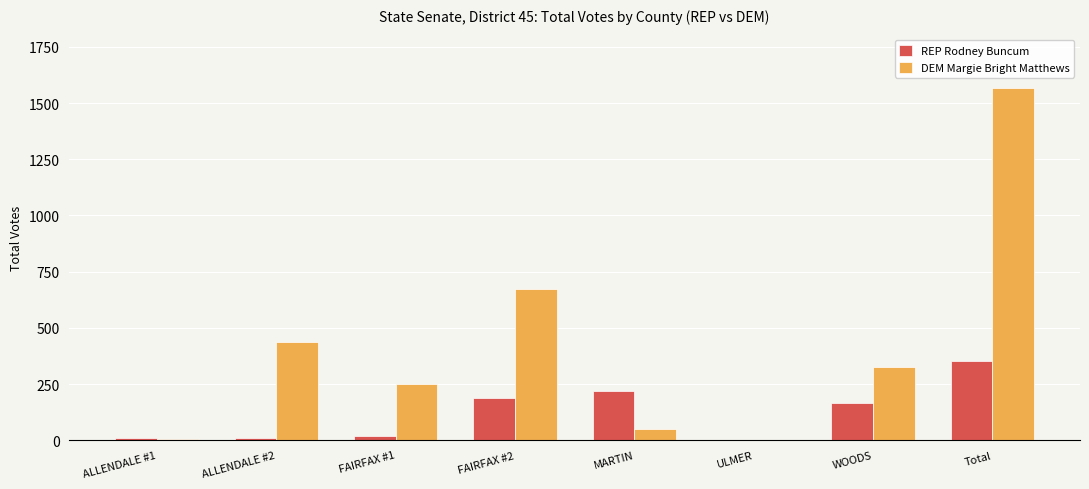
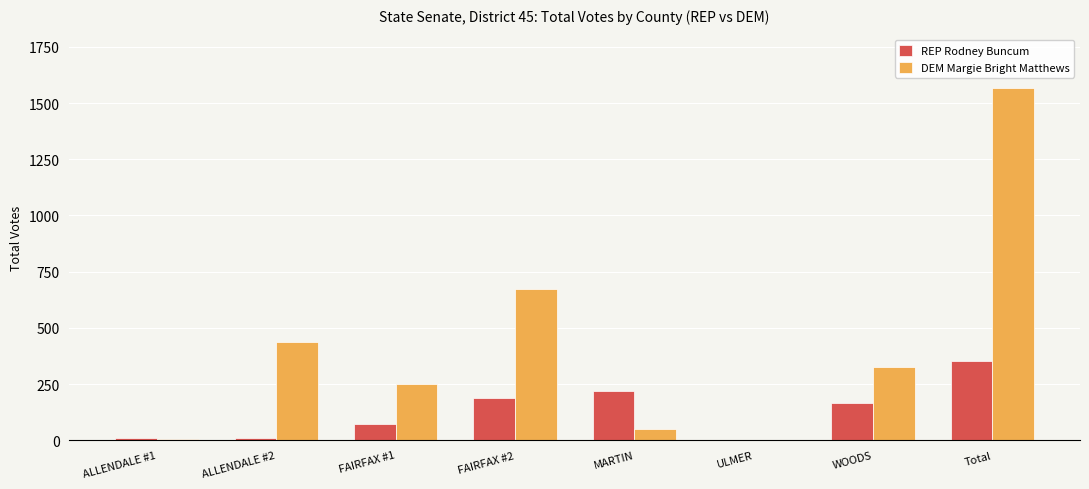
REP Rodney Buncum, FAIRFAX #1: 20 -> 70
